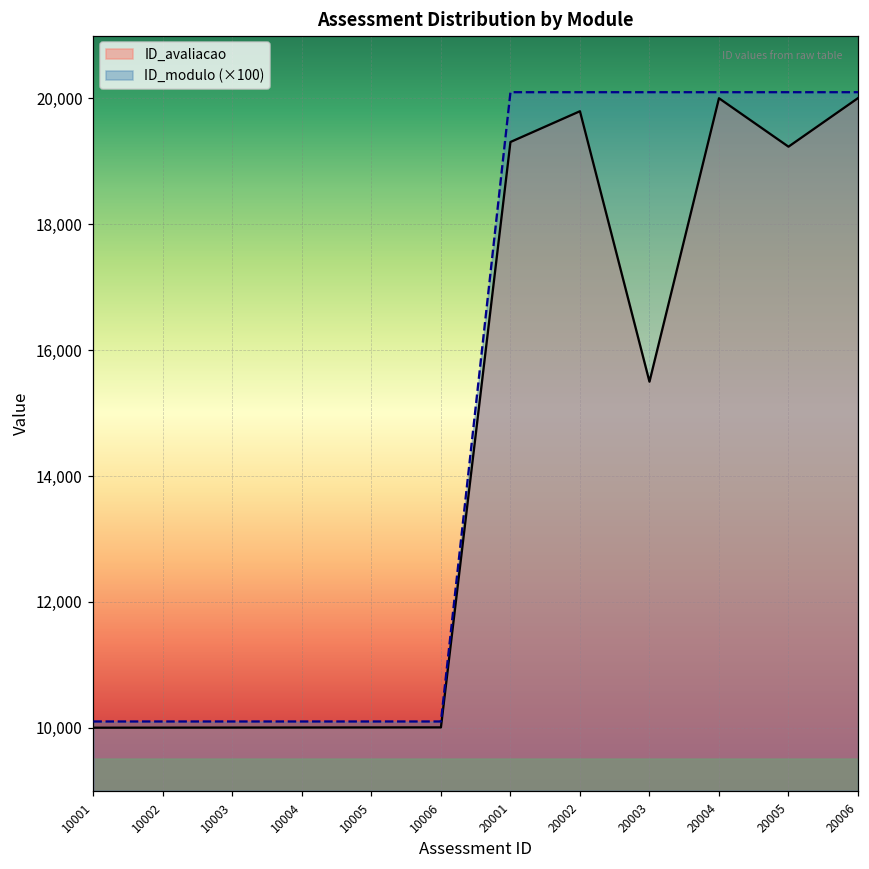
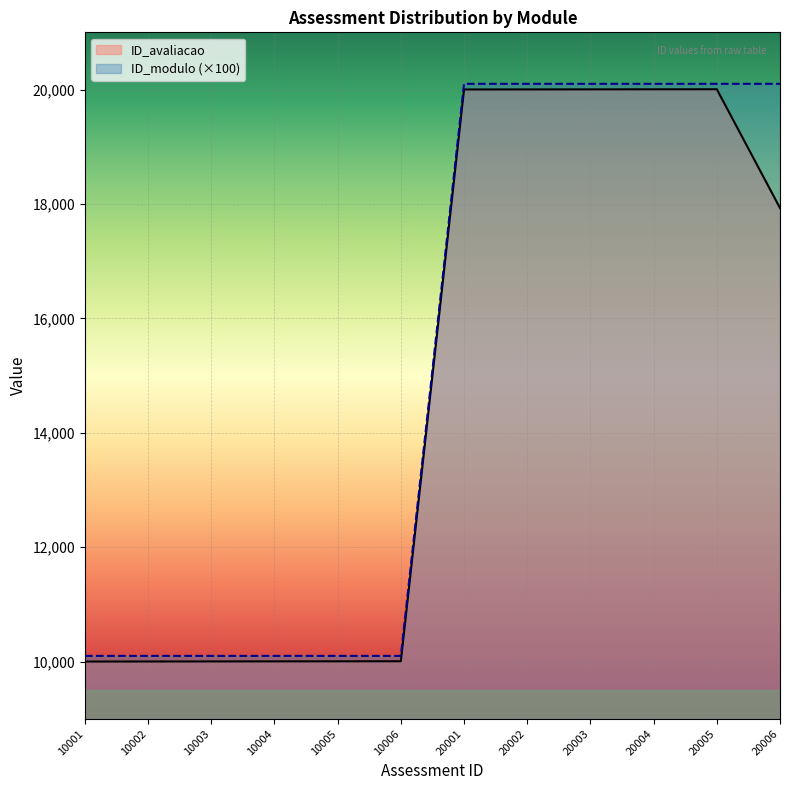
ID_avaliacao, 20001: 19,300 -> 20,000
ID_avaliacao, 20002: 19,800 -> 20,000
ID_avaliacao, 20003: 15,500 -> 20,000
ID_avaliacao, 20005: 19,200 -> 20,000
ID_avaliacao, 20006: 20,000 -> 17,900
